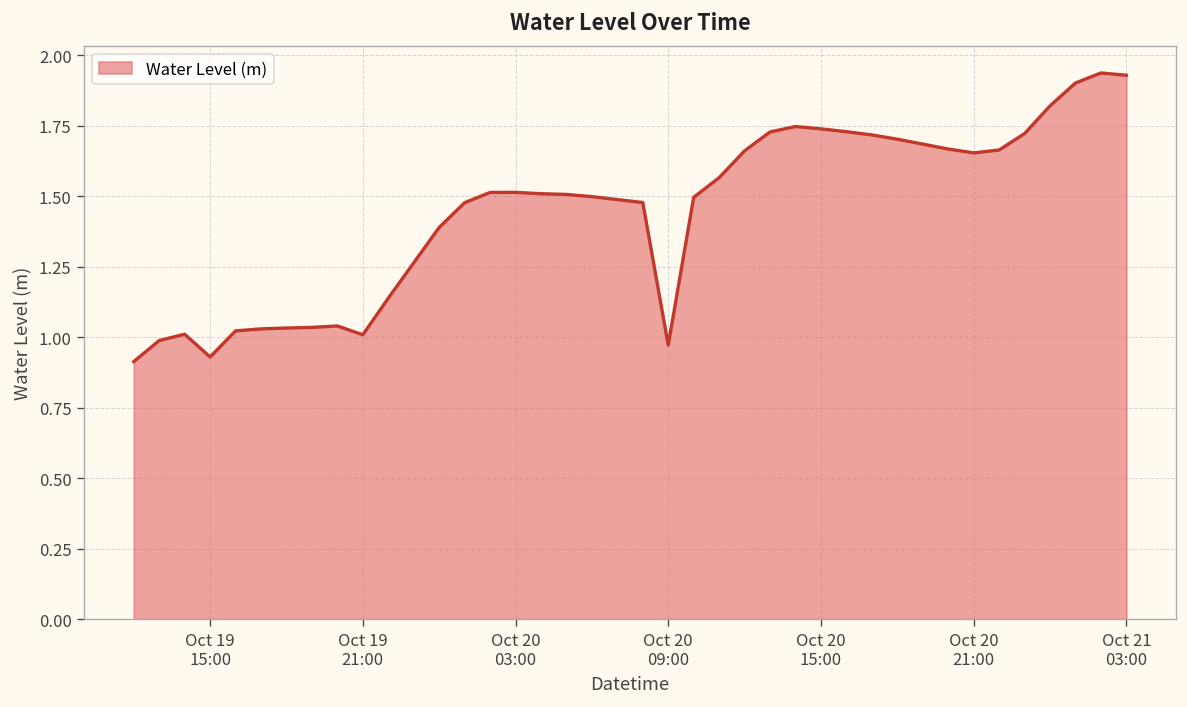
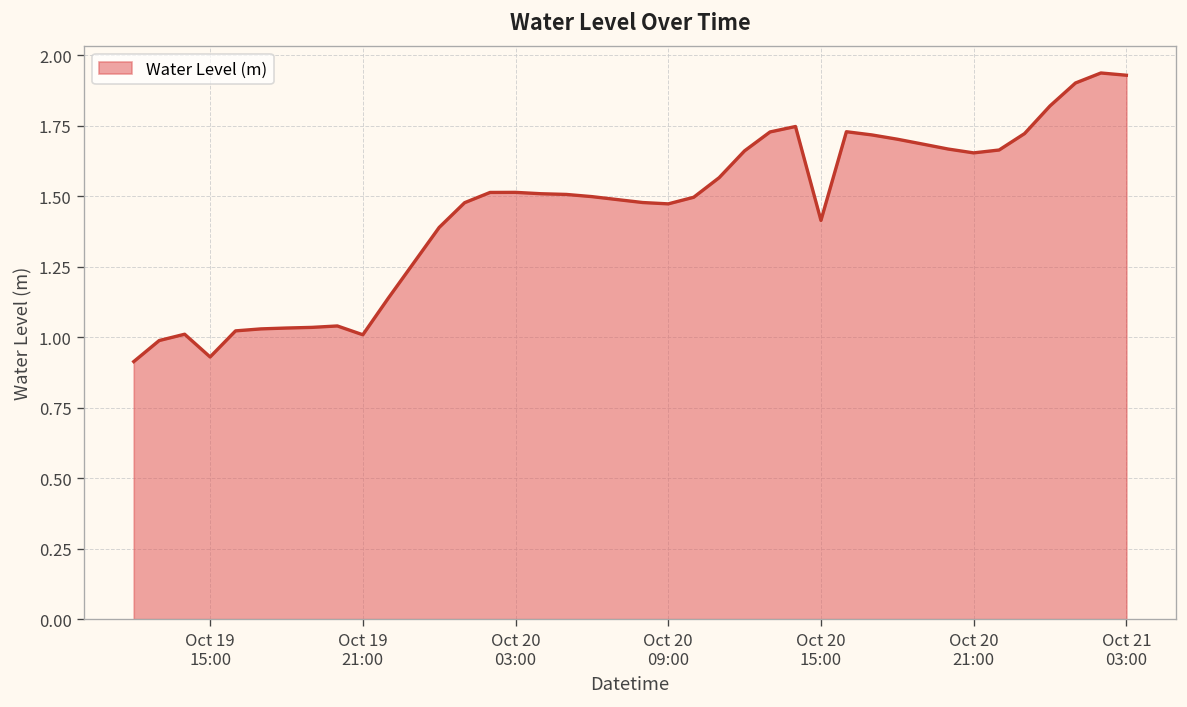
Oct 20 09:00: 0.97 -> 1.47
Oct 20 15:00: 1.74 -> 1.41
